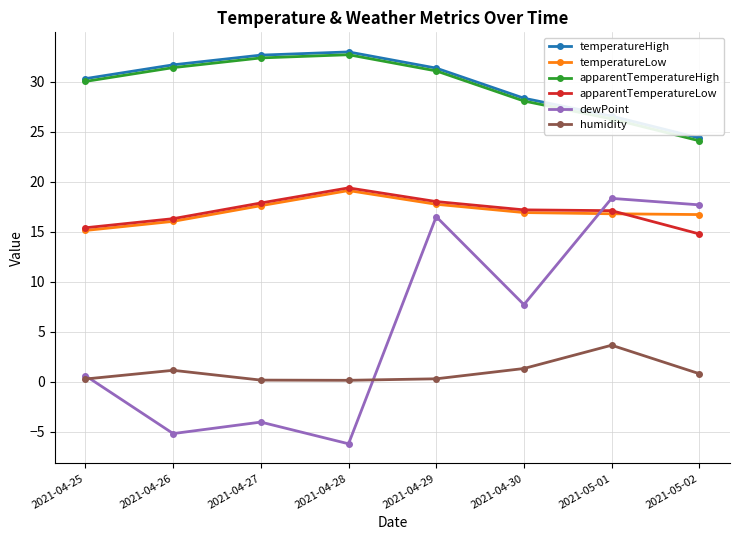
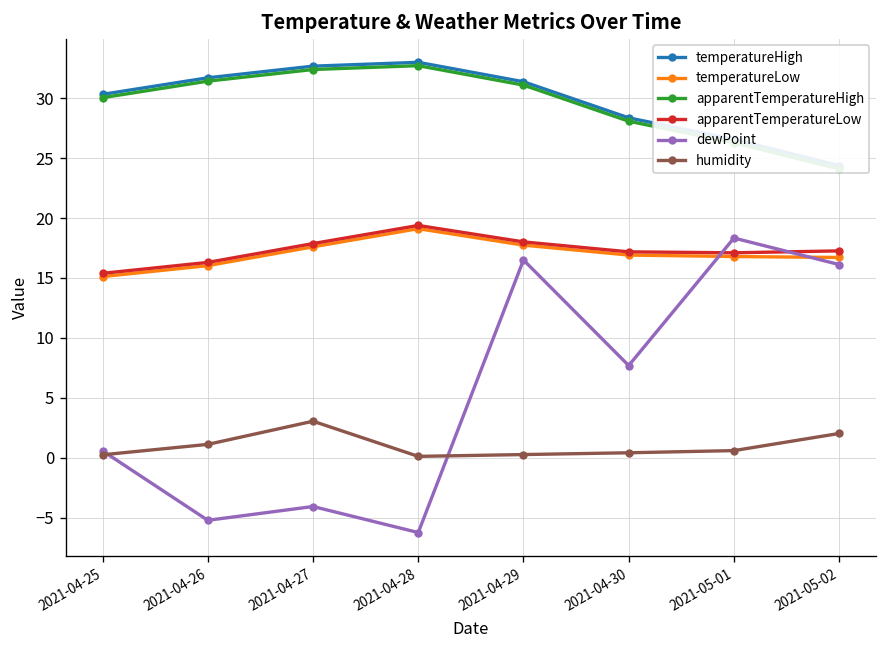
humidity, 2021-04-27: 0 -> 3
humidity, 2021-04-30: 1 -> 0
humidity, 2021-05-01: 4 -> 1
apparentTemperatureLow, 2021-05-02: 15 -> 17
dewPoint, 2021-05-02: 18 -> 16
humidity, 2021-05-02: 1 -> 2
